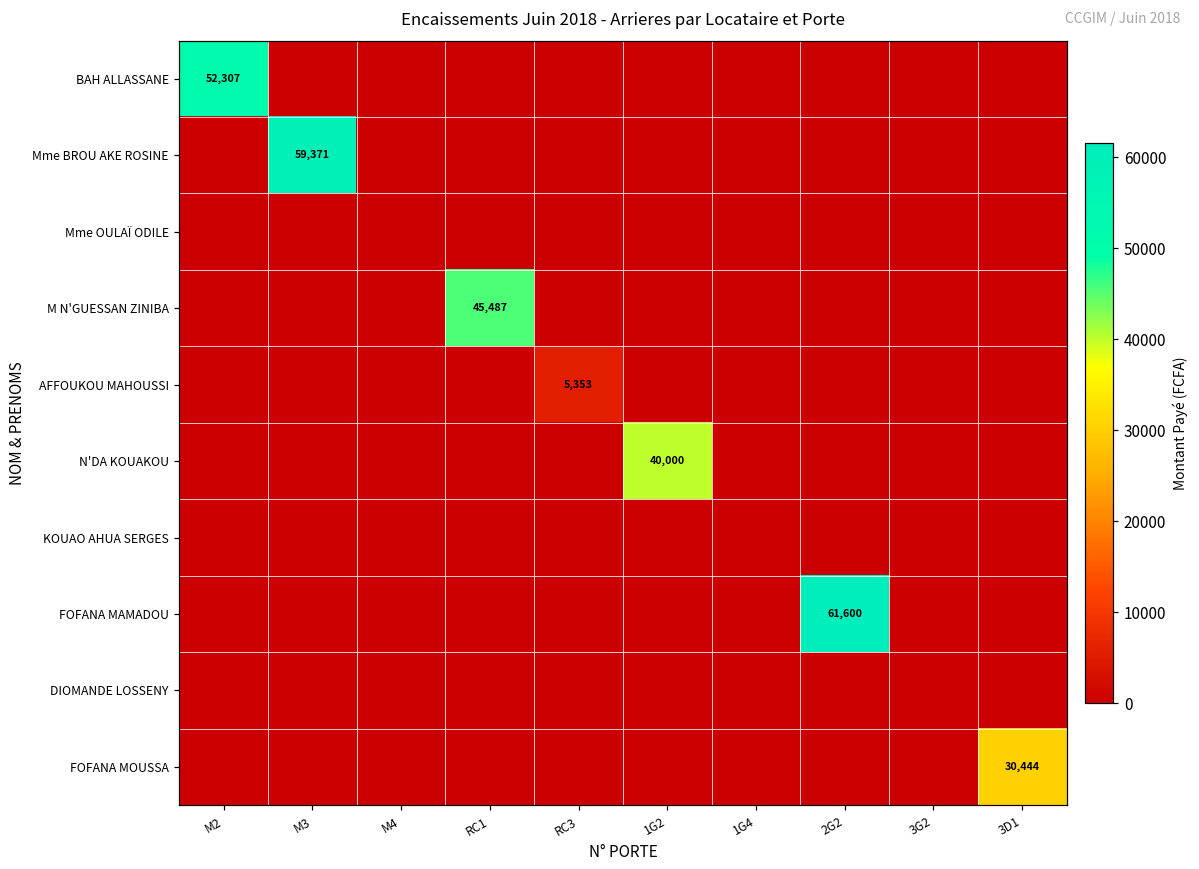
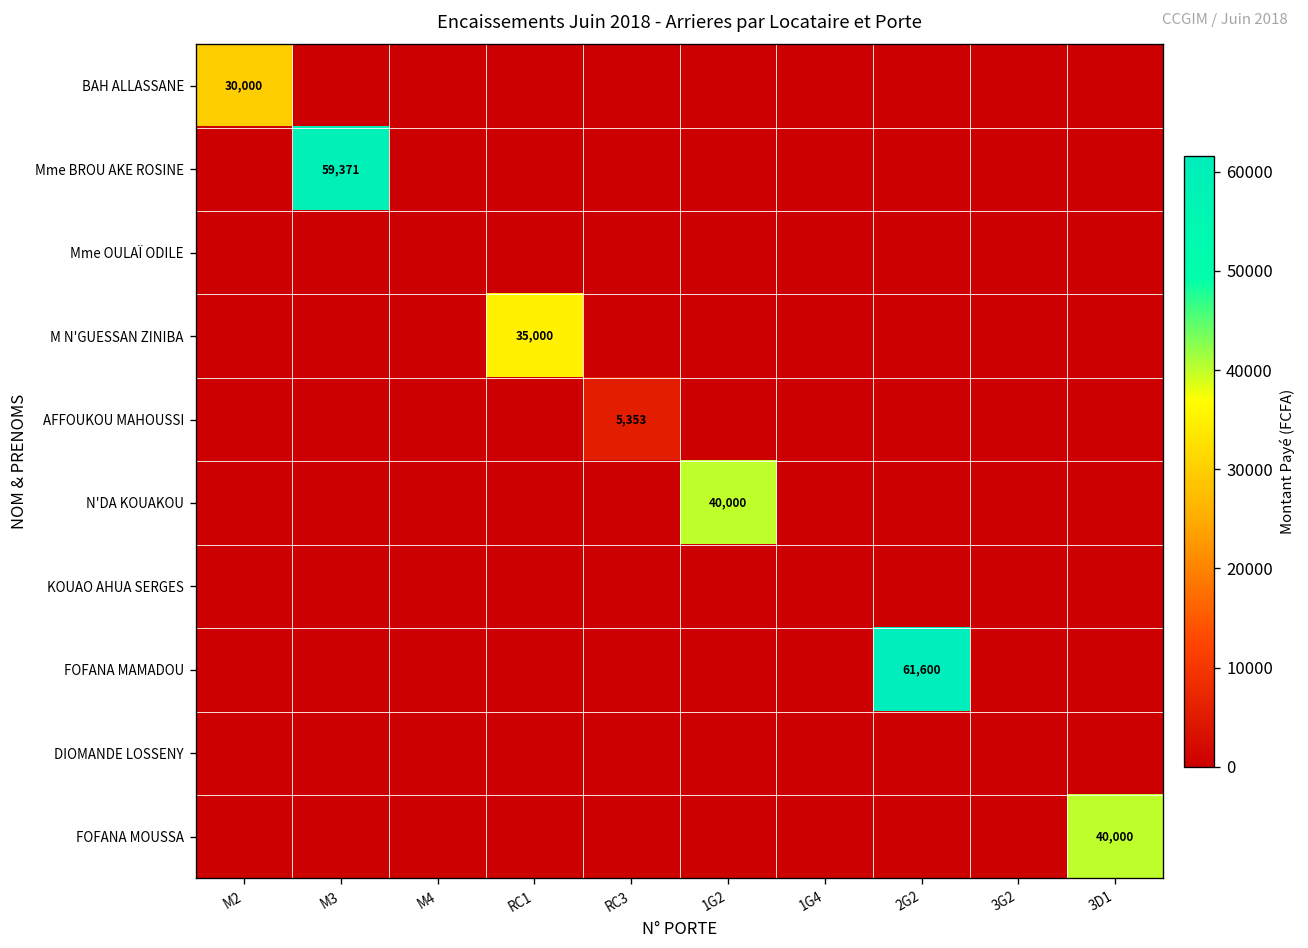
BAH ALLASSANE, M2: 52,307 -> 30,000
M N'GUESSAN ZINIBA, RC1: 45,487 -> 35,000
FOFANA MOUSSA, 3D1: 30,444 -> 40,000
